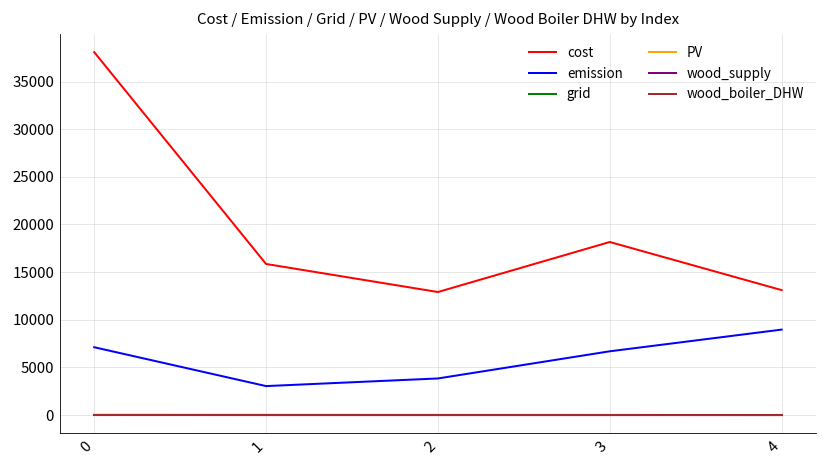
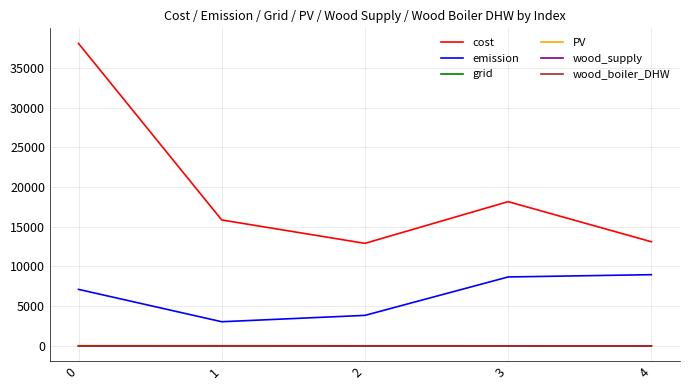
emission, 3: 7000 -> 9000
